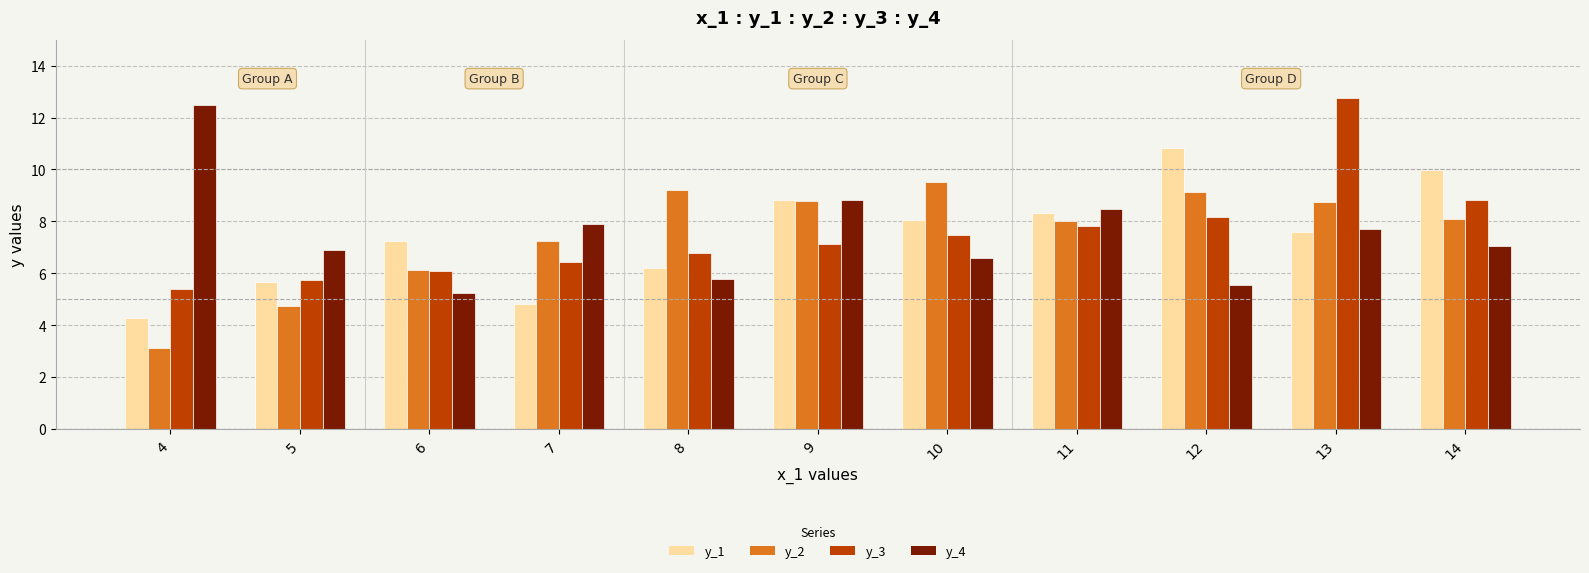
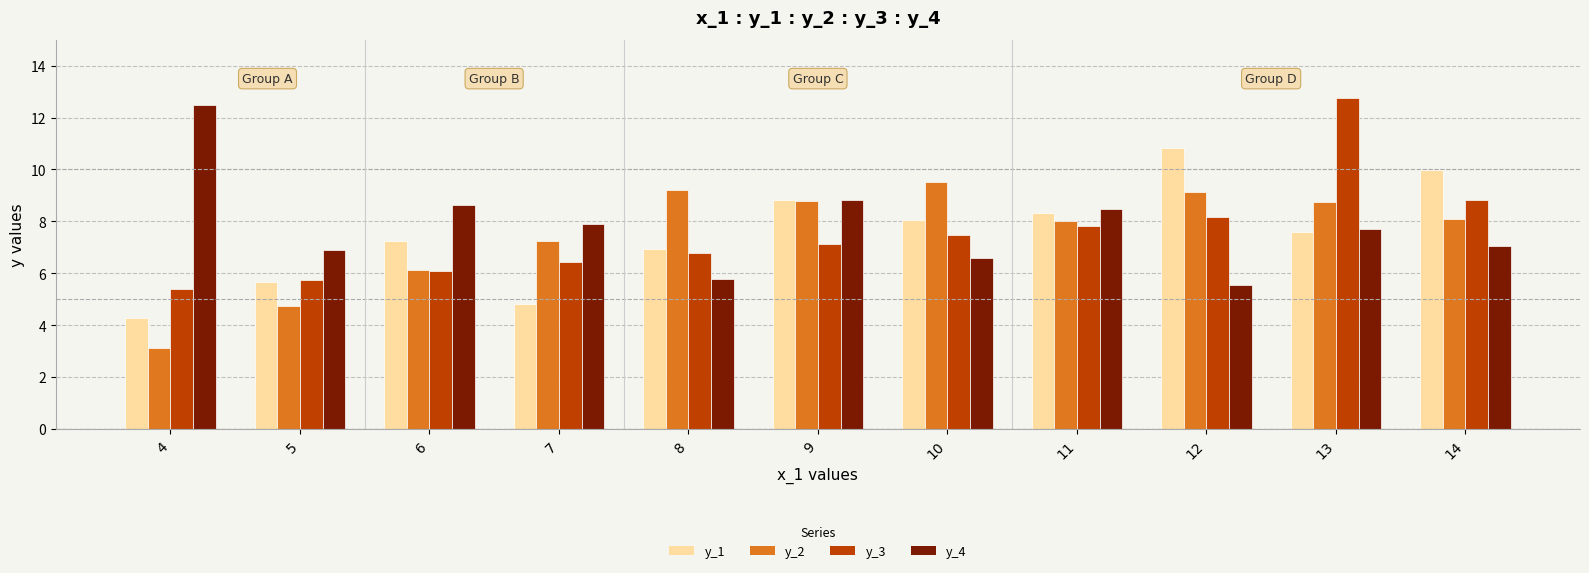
y_4, 6: 5.3 -> 8.6
y_1, 8: 6.2 -> 7.0
